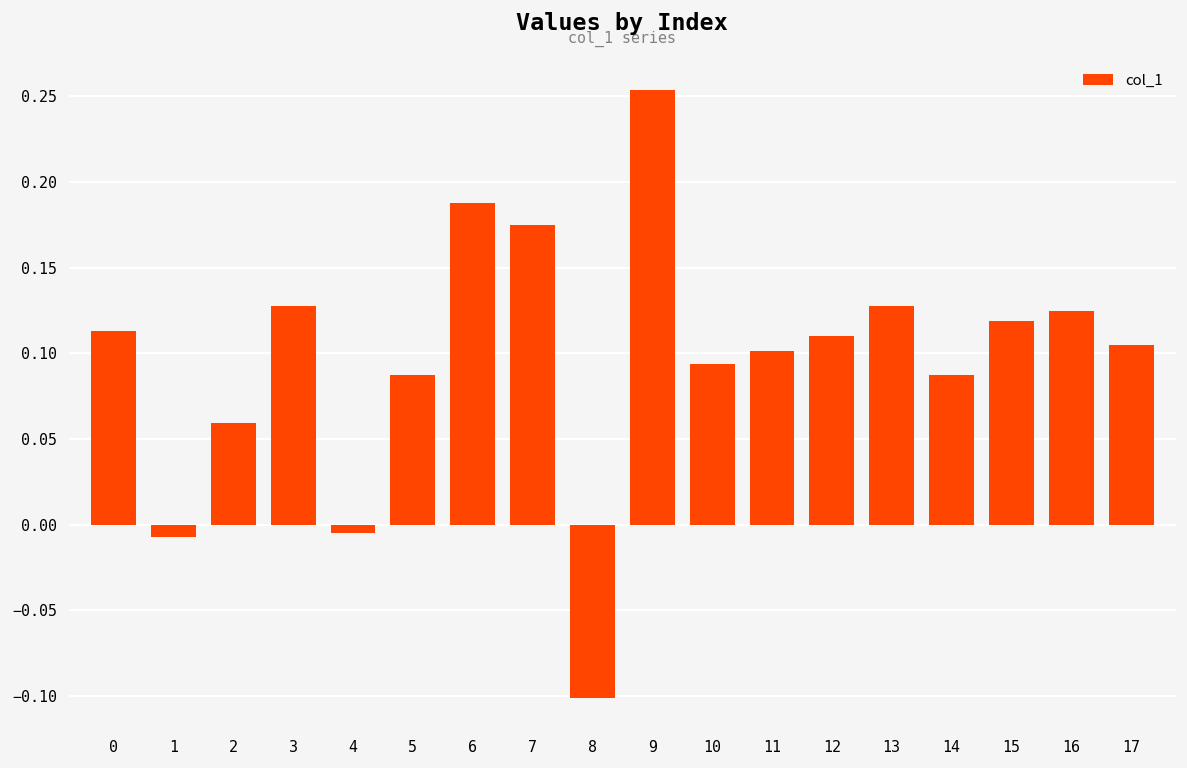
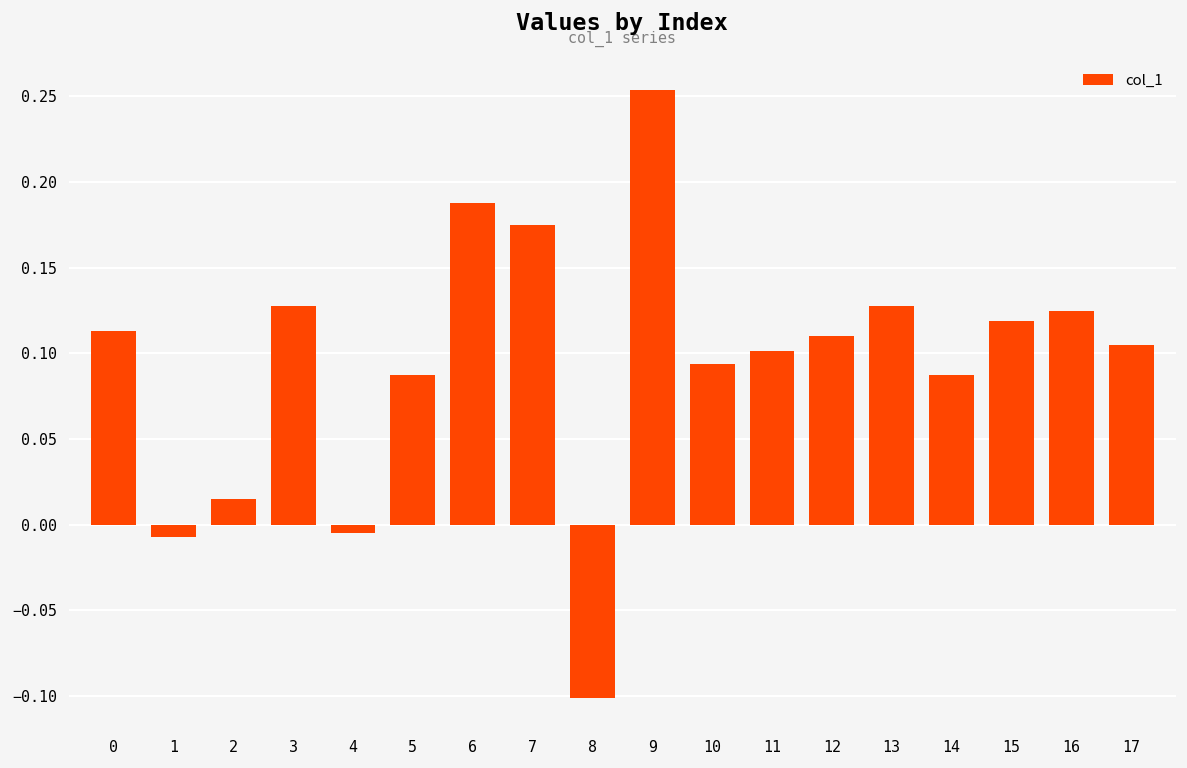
2: 0.059 -> 0.015
